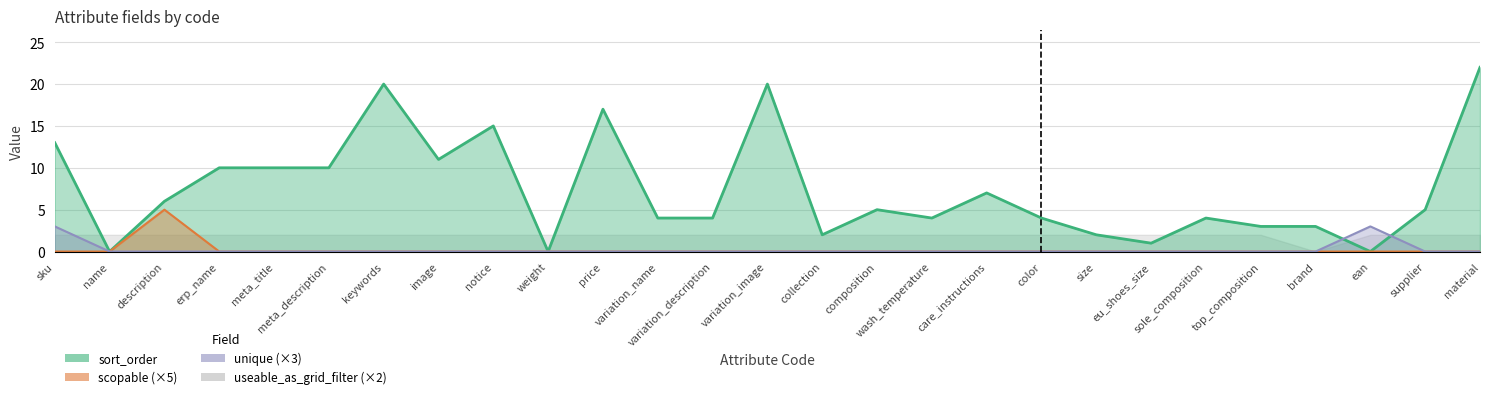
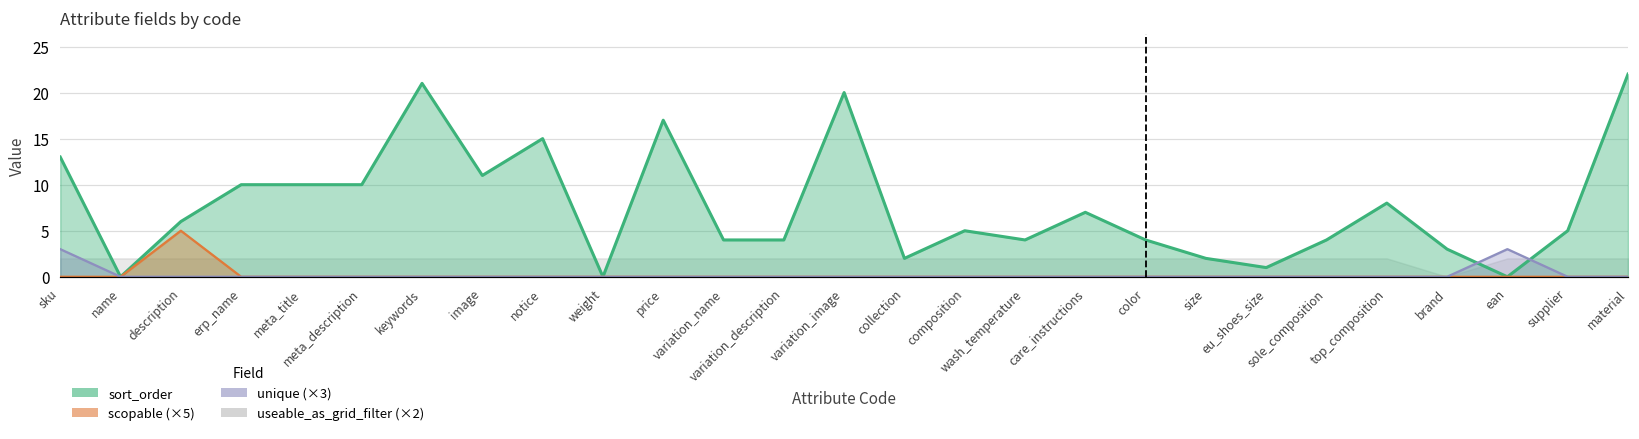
sort_order, keywords: 20 -> 21
sort_order, top_composition: 3 -> 8
